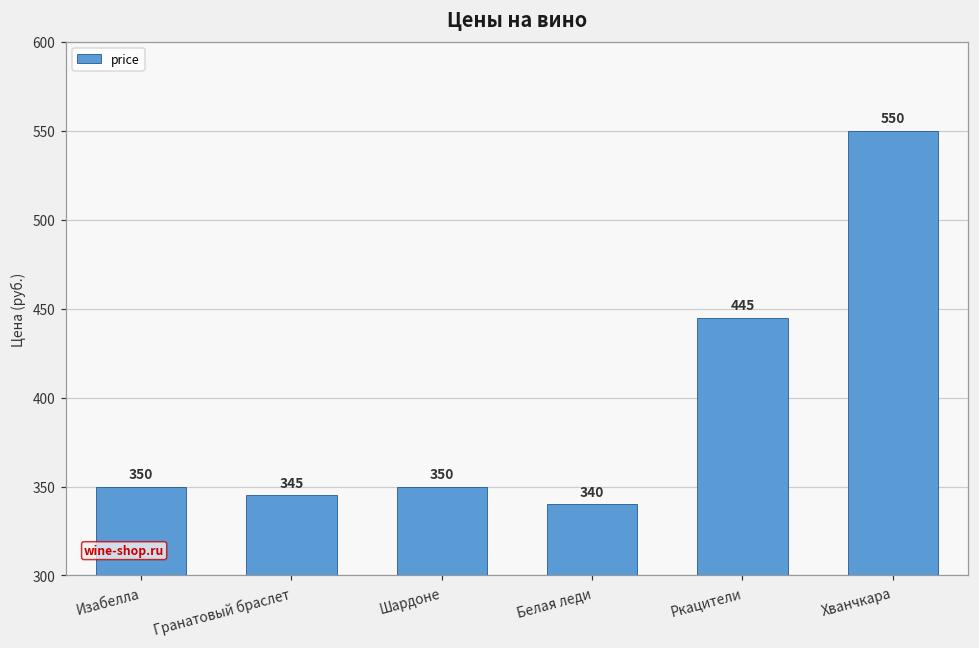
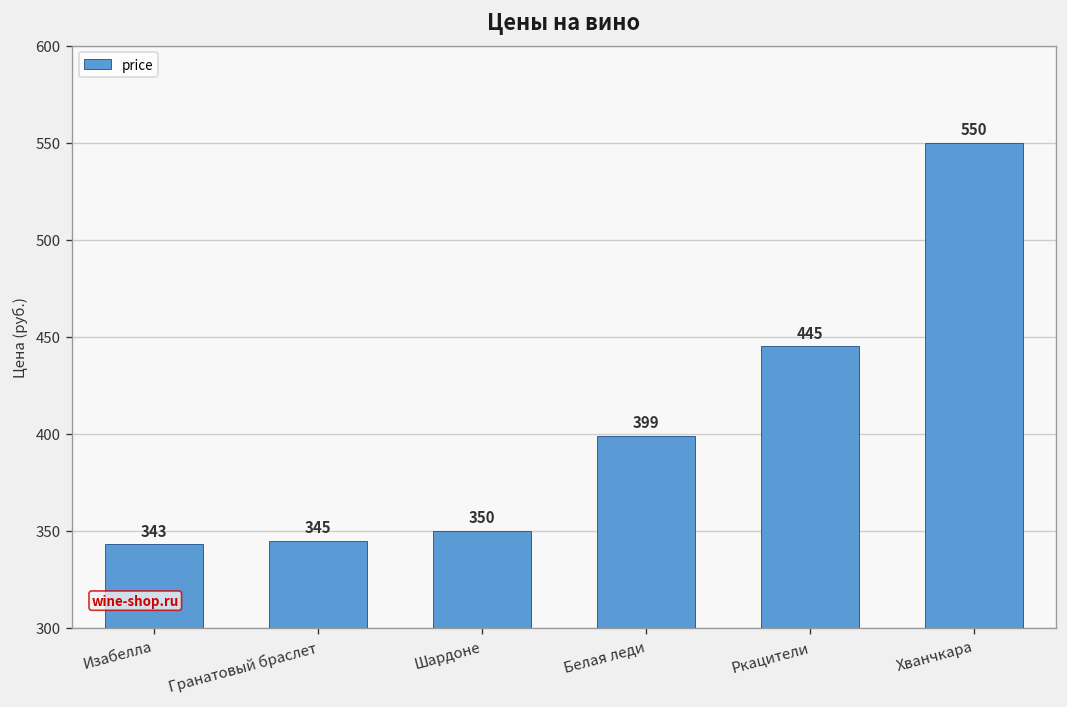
Изабелла: 350 -> 343
Белая леди: 340 -> 399
